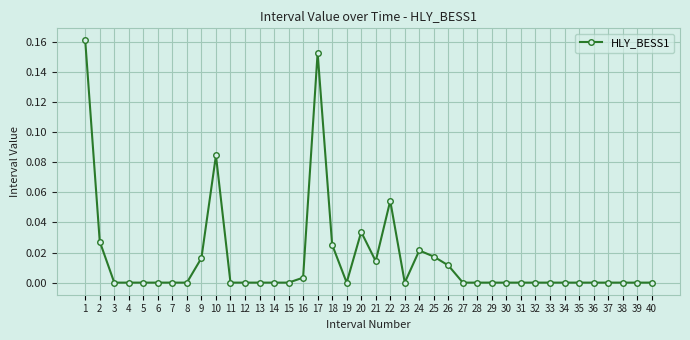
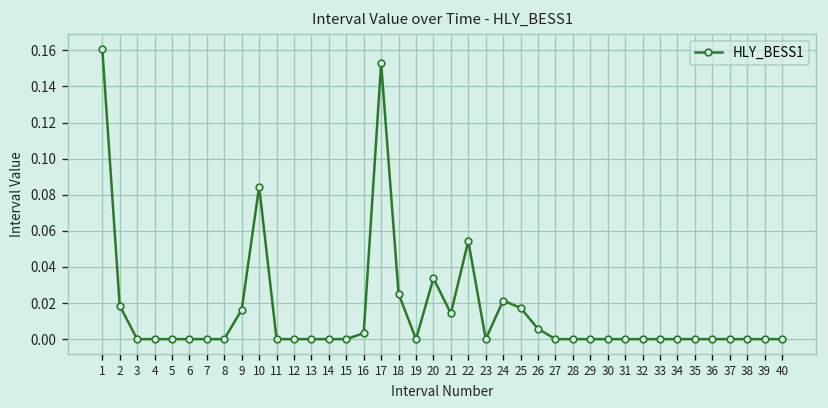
2: 0.027 -> 0.019
26: 0.011 -> 0.006
